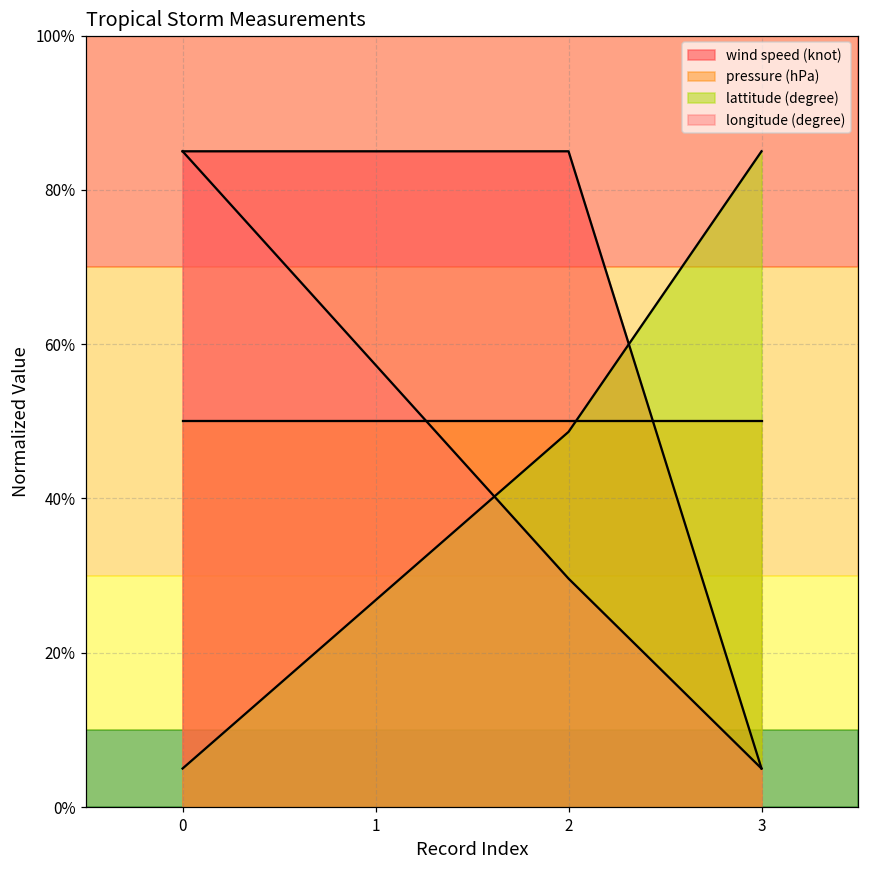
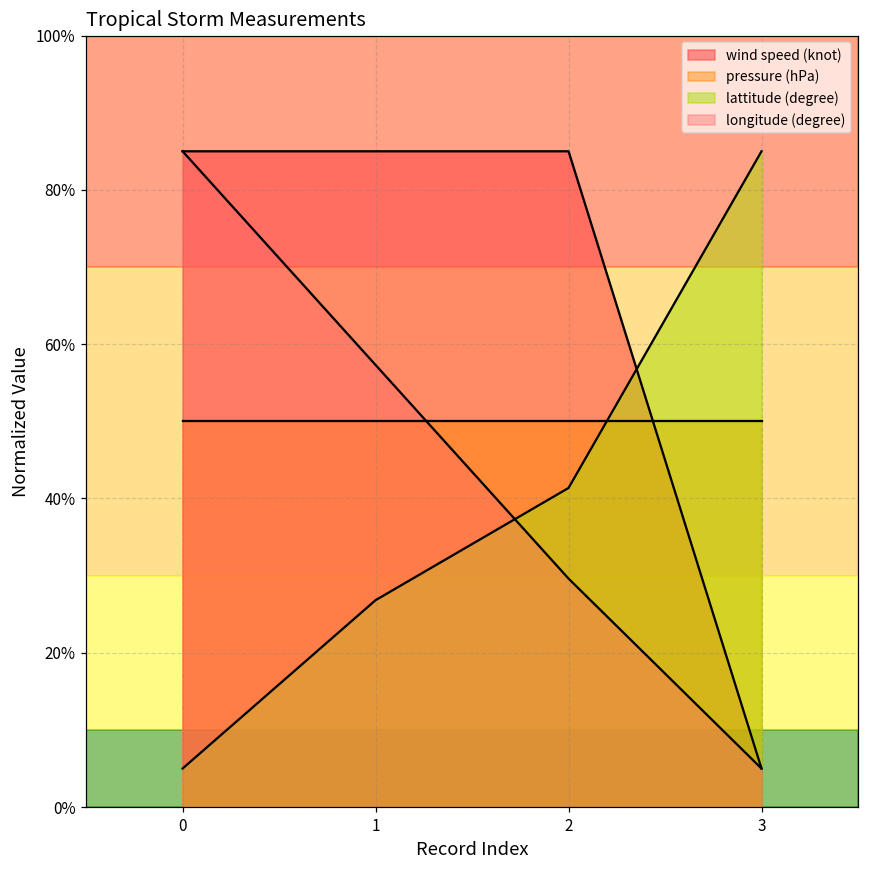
lattitude (degree), 2: 49% -> 41%
